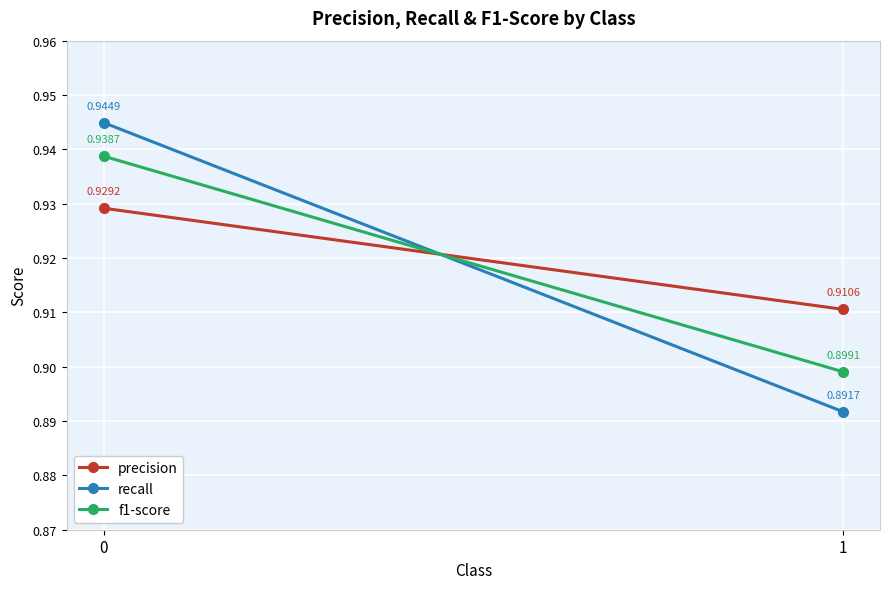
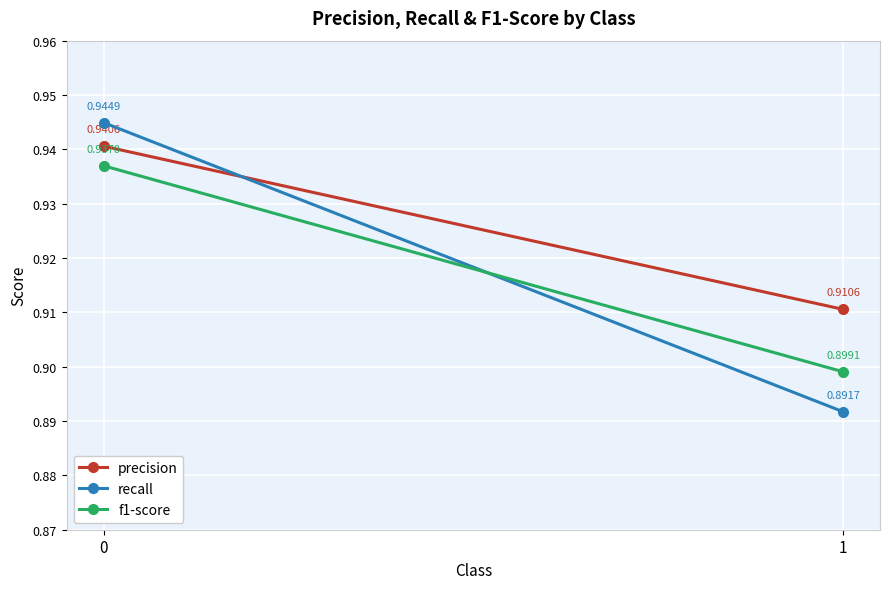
precision, 0: 0.9292 -> 0.9406
f1-score, 0: 0.9387 -> 0.9370
